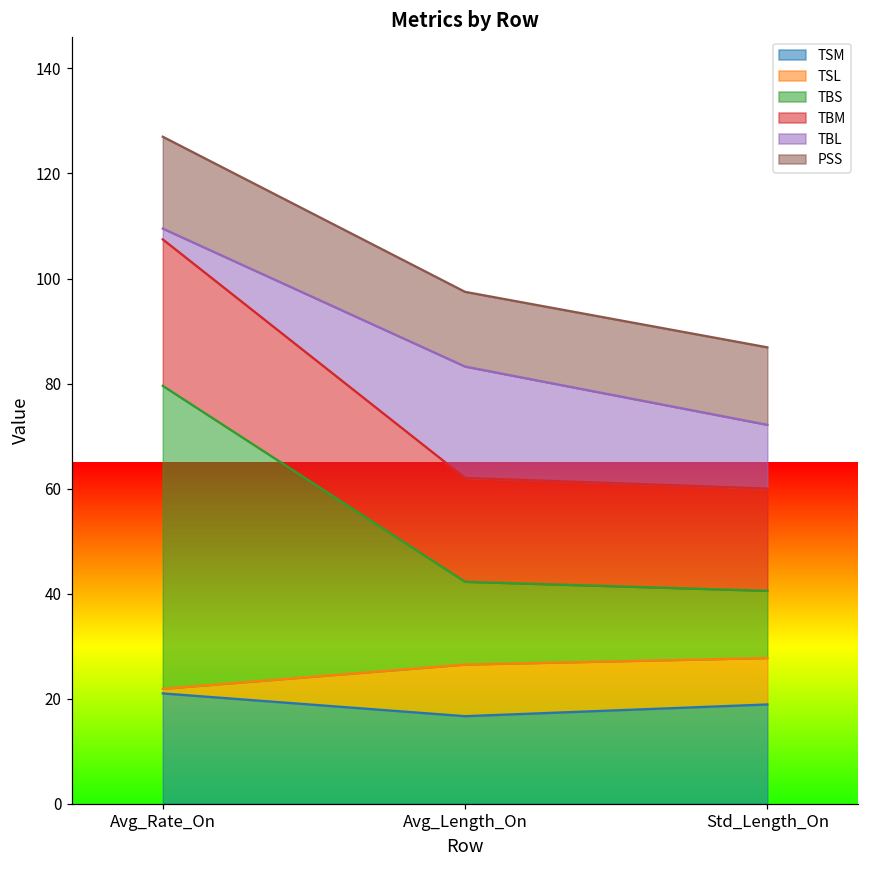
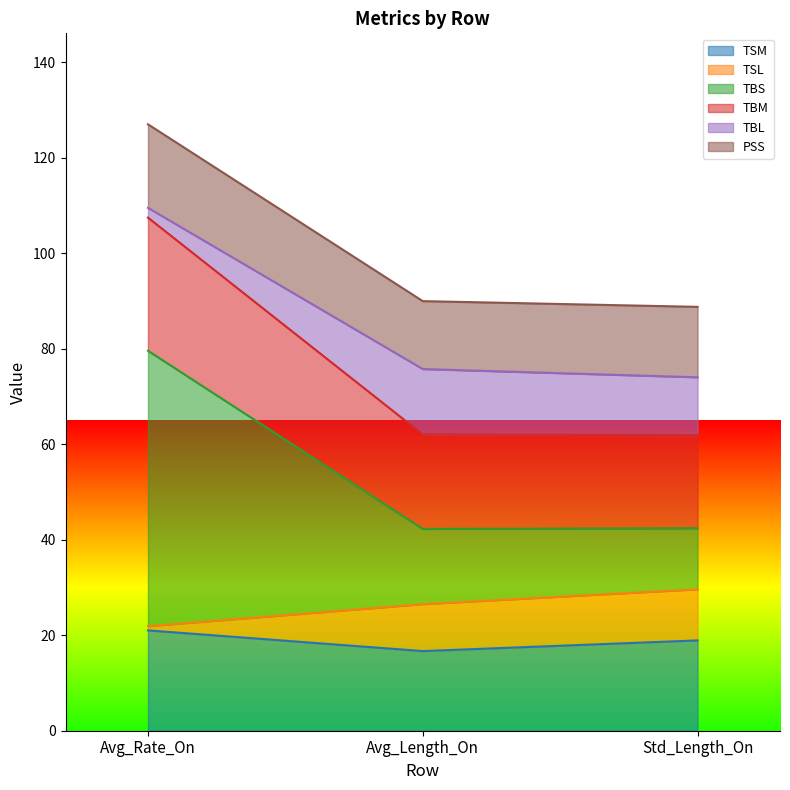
TBL, Avg_Length_On: 21 -> 14
TSL, Std_Length_On: 9 -> 11
